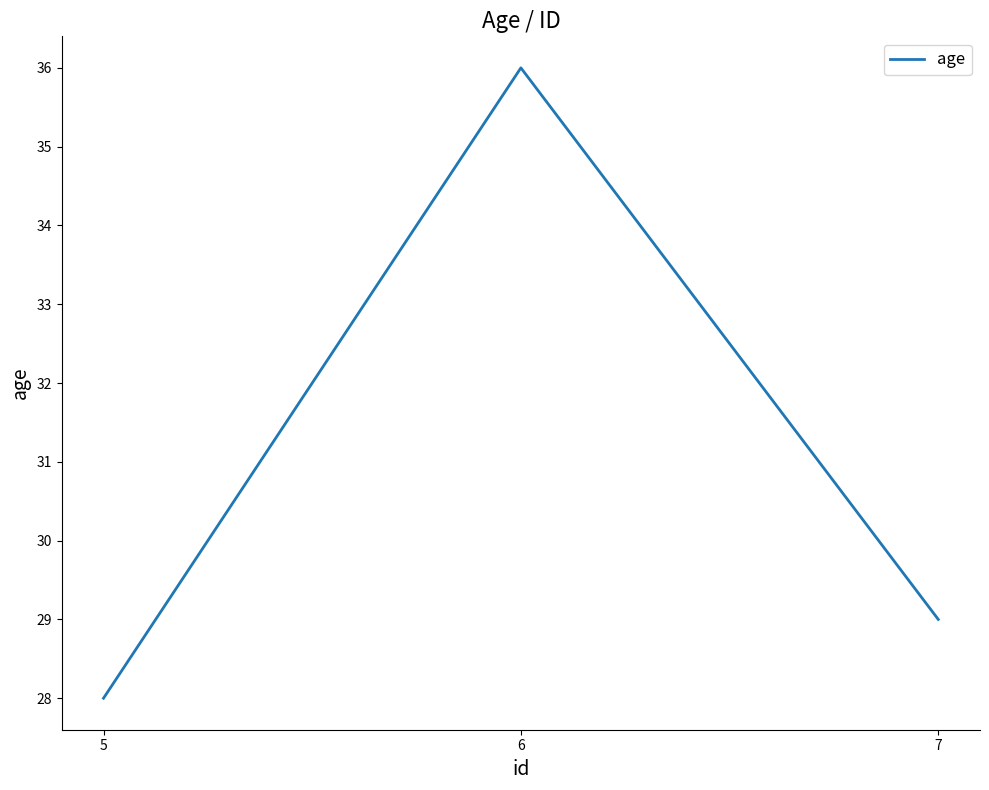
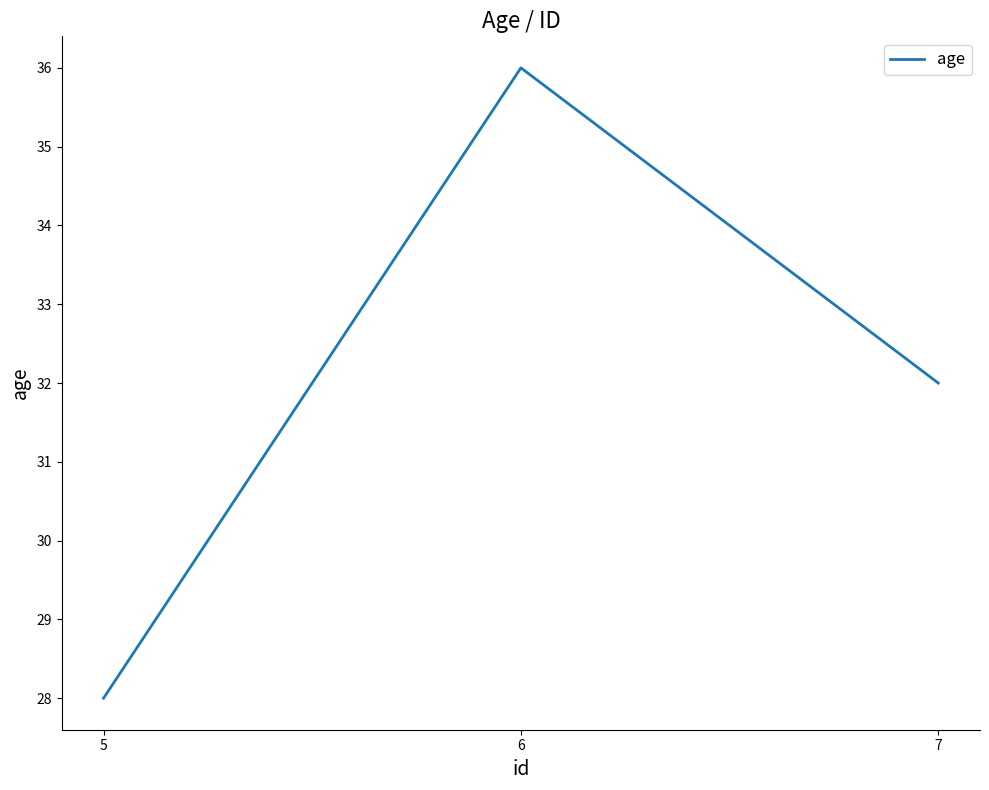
7: 29 -> 32
